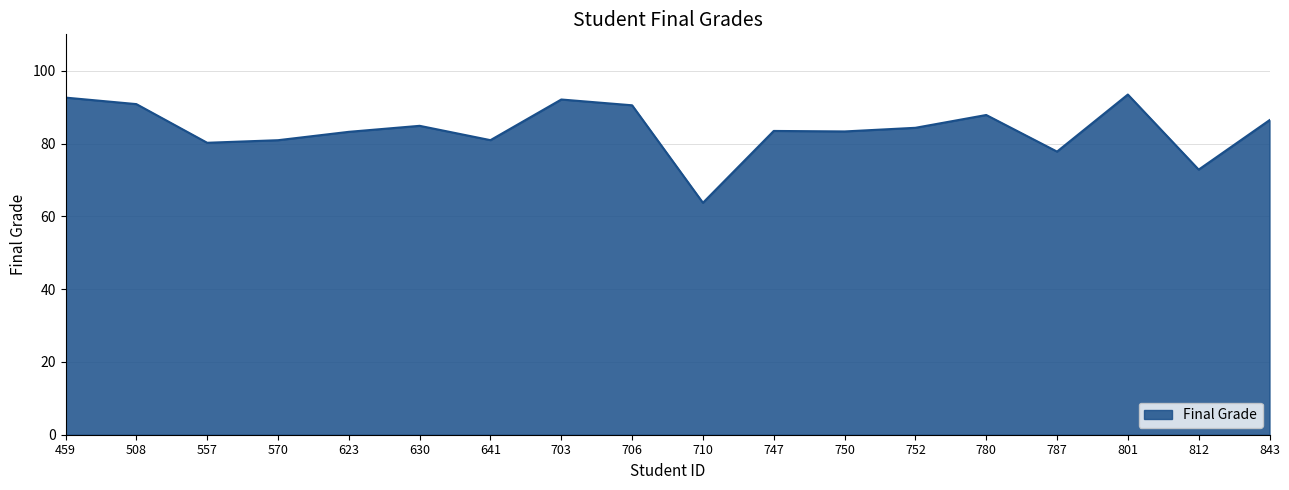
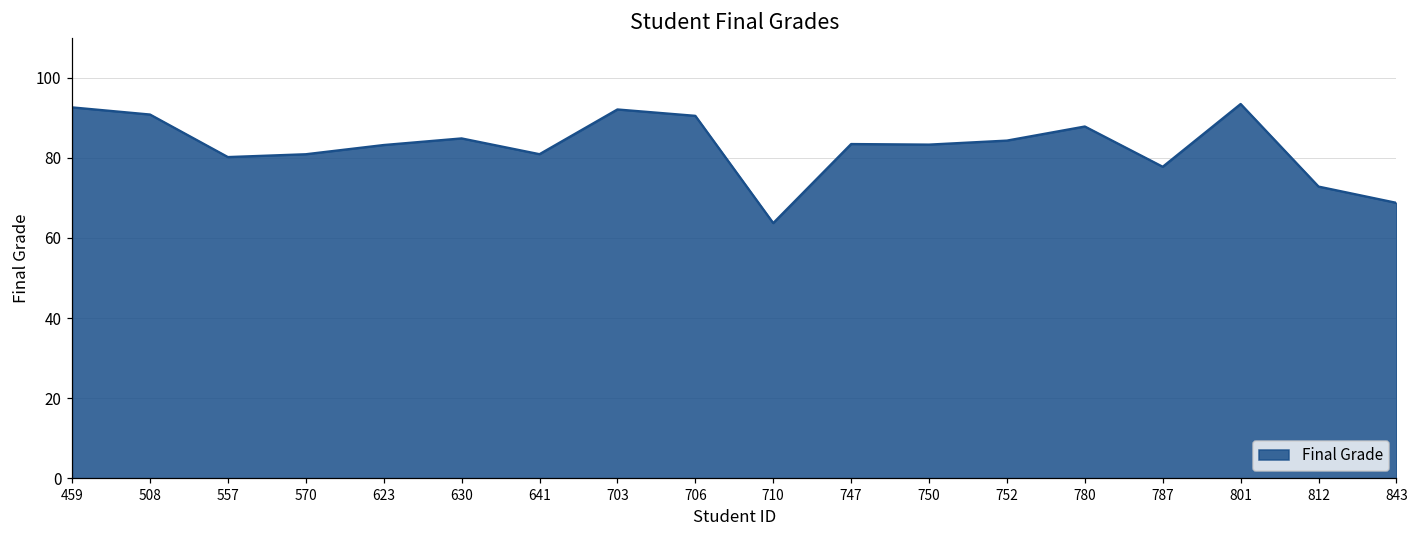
843: 86 -> 69
